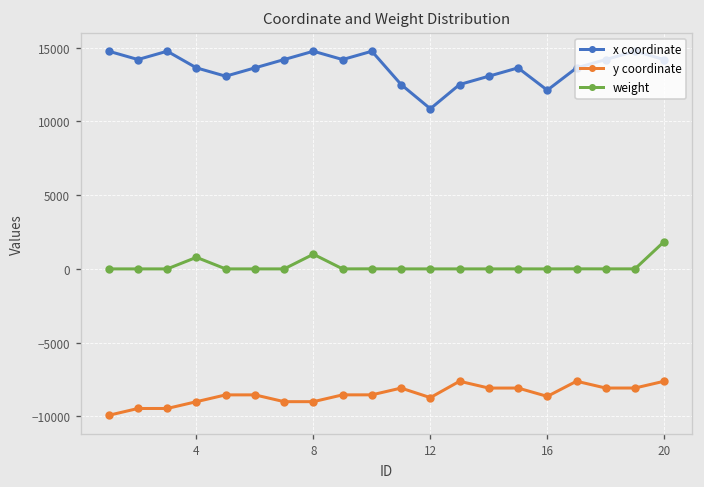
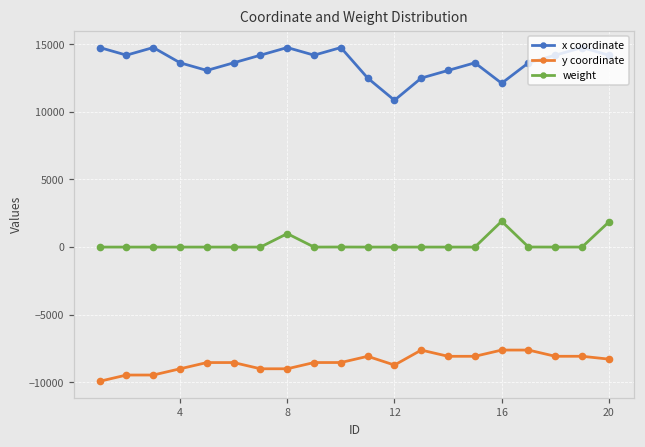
weight, 4: 800 -> 0
y coordinate, 16: -8600 -> -7600
weight, 16: 0 -> 1900
y coordinate, 20: -7600 -> -8300
